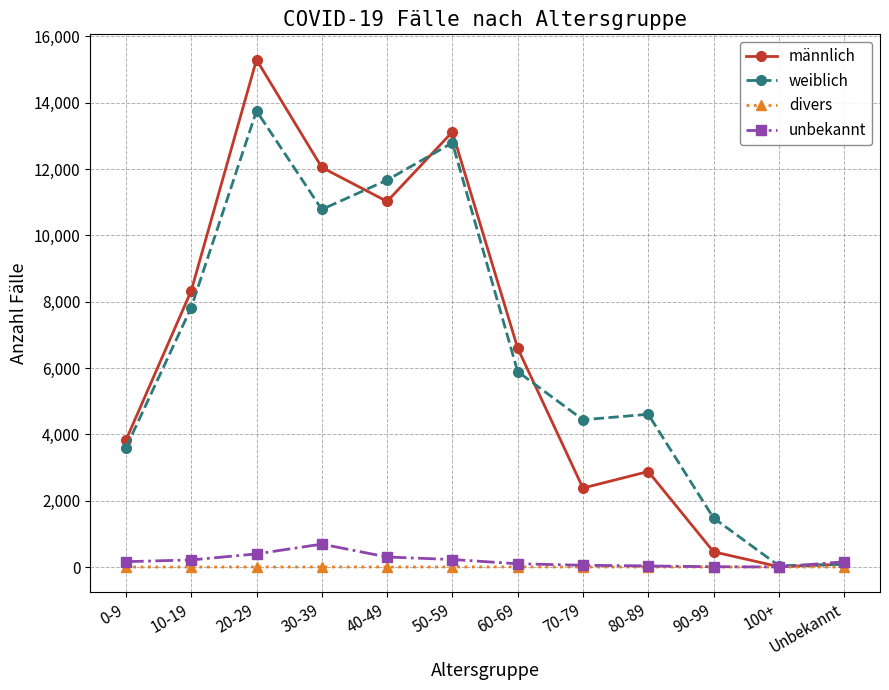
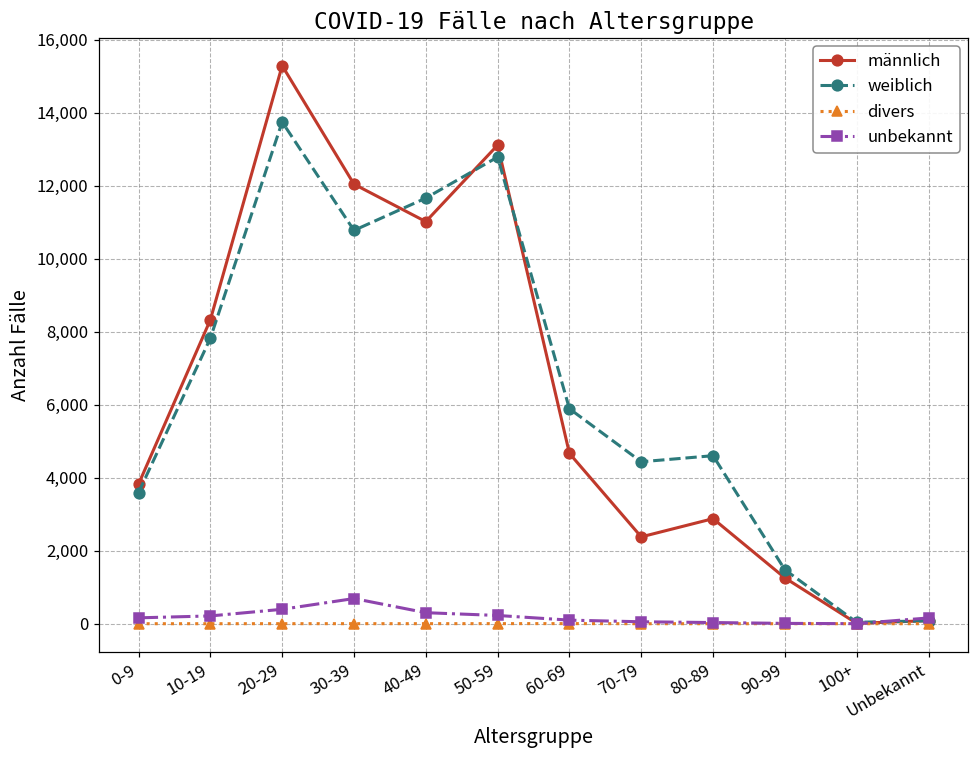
männlich, 60-69: 6,600 -> 4,700
männlich, 90-99: 500 -> 1,300
